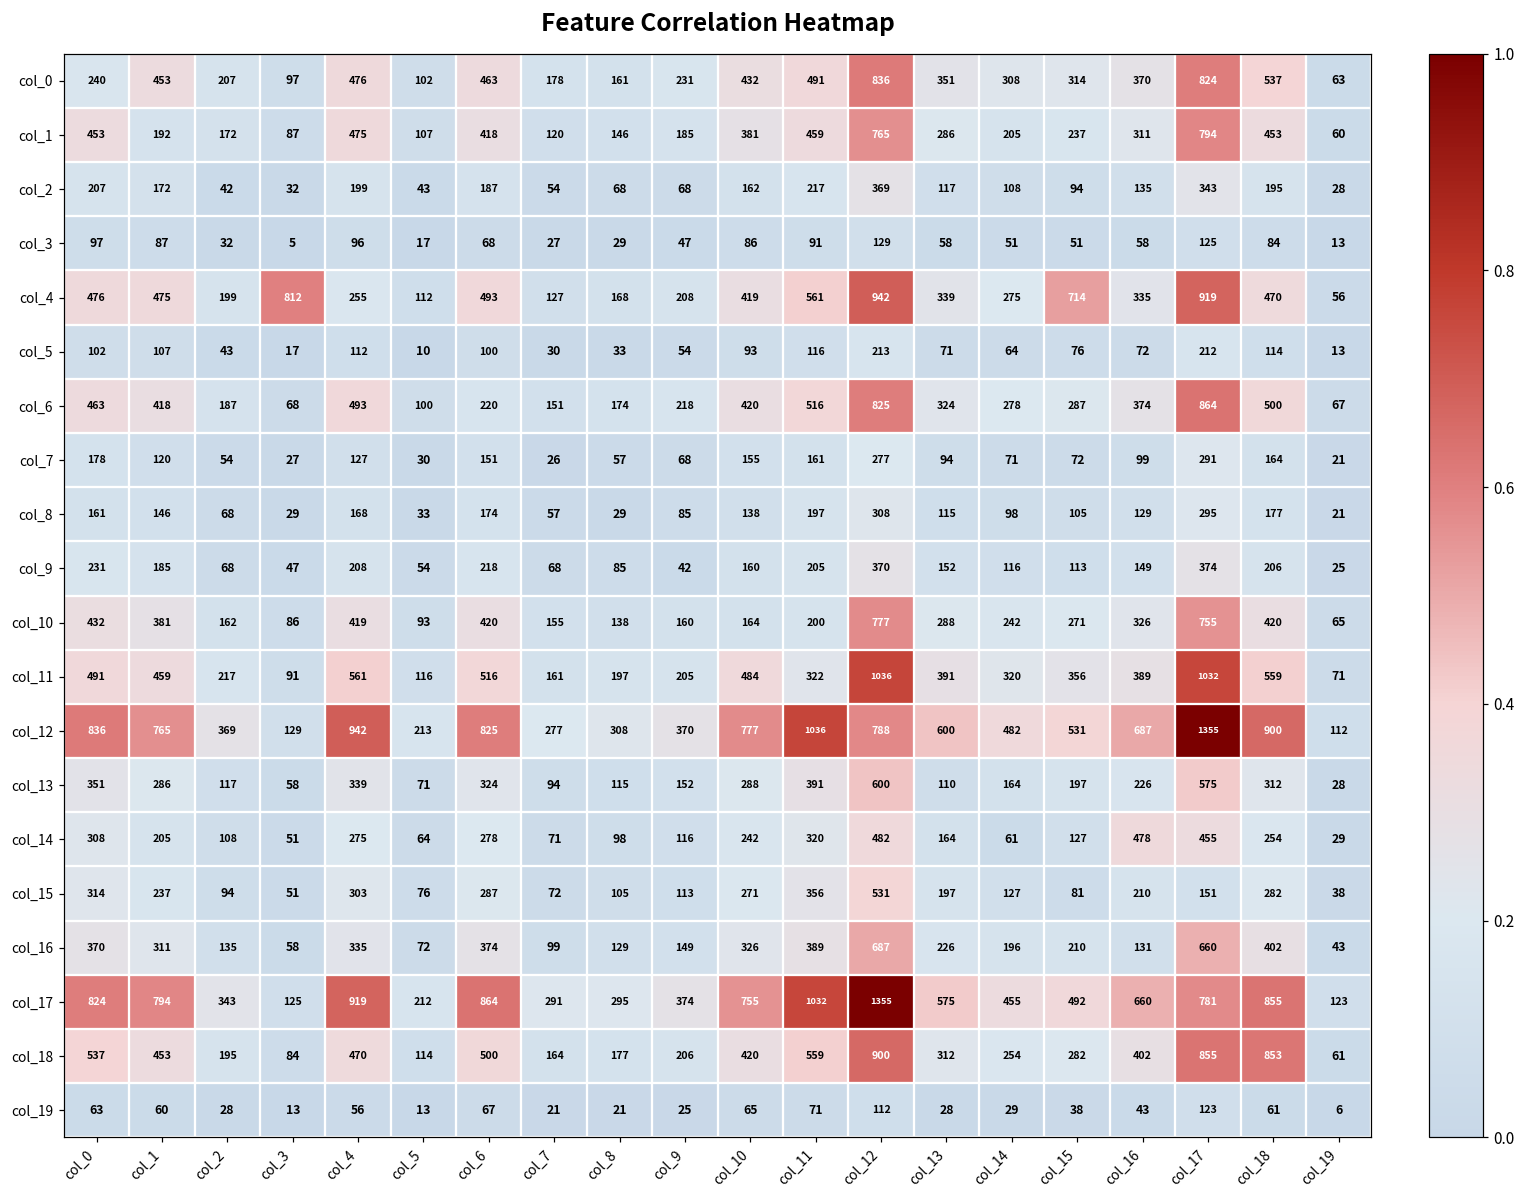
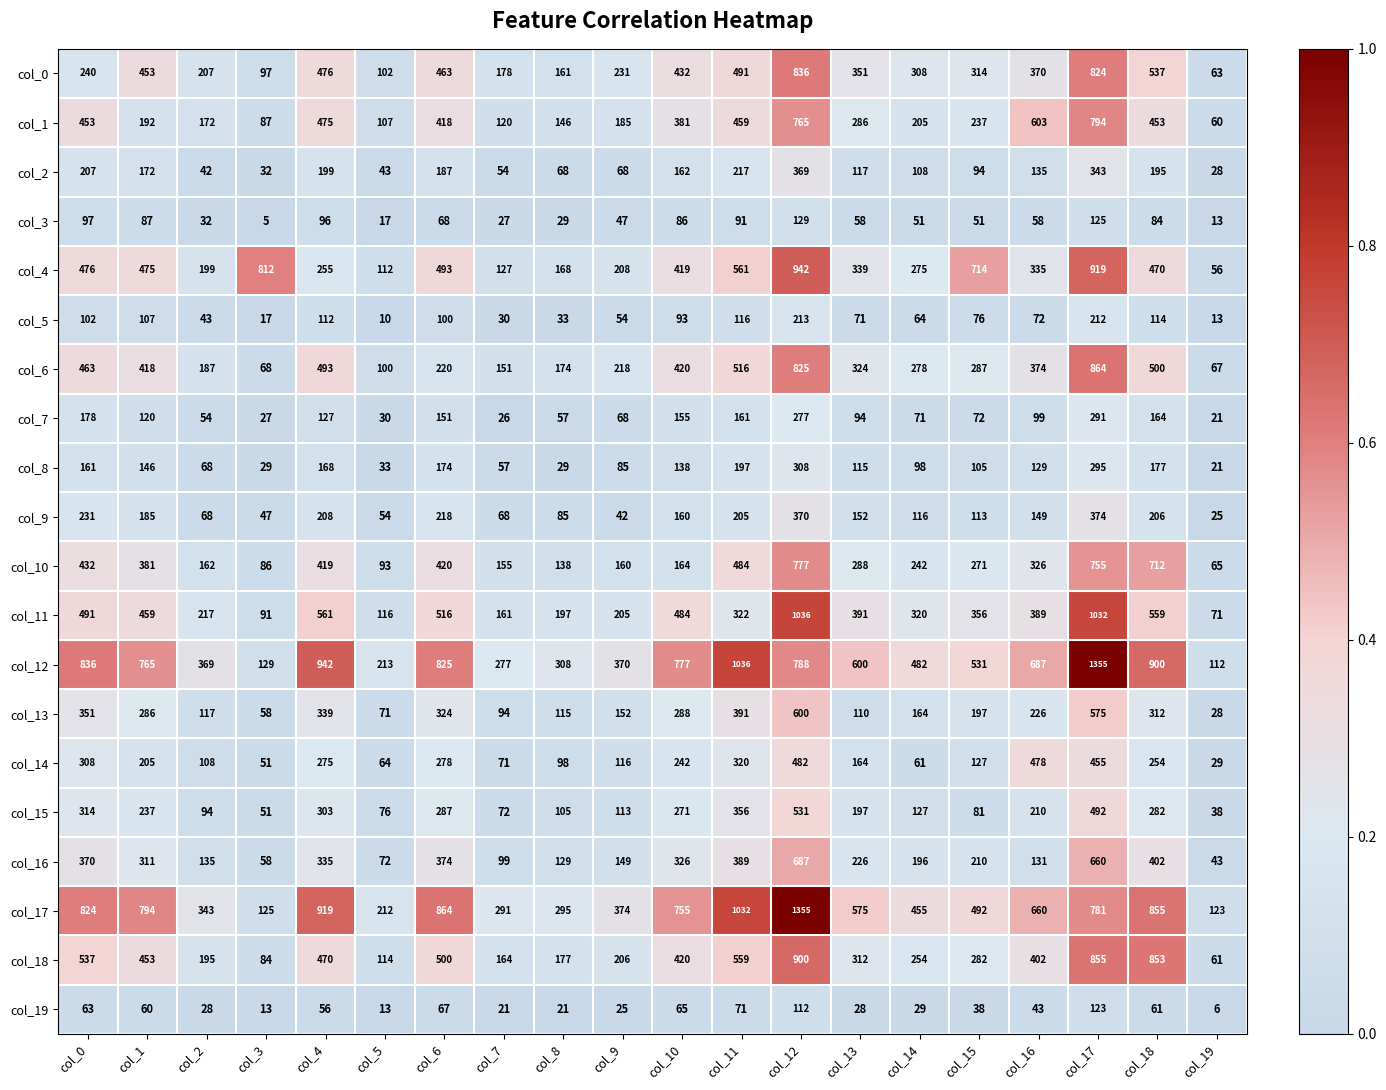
col_1, col_16: 311 -> 603
col_10, col_11: 200 -> 484
col_10, col_18: 420 -> 712
col_15, col_17: 151 -> 492
